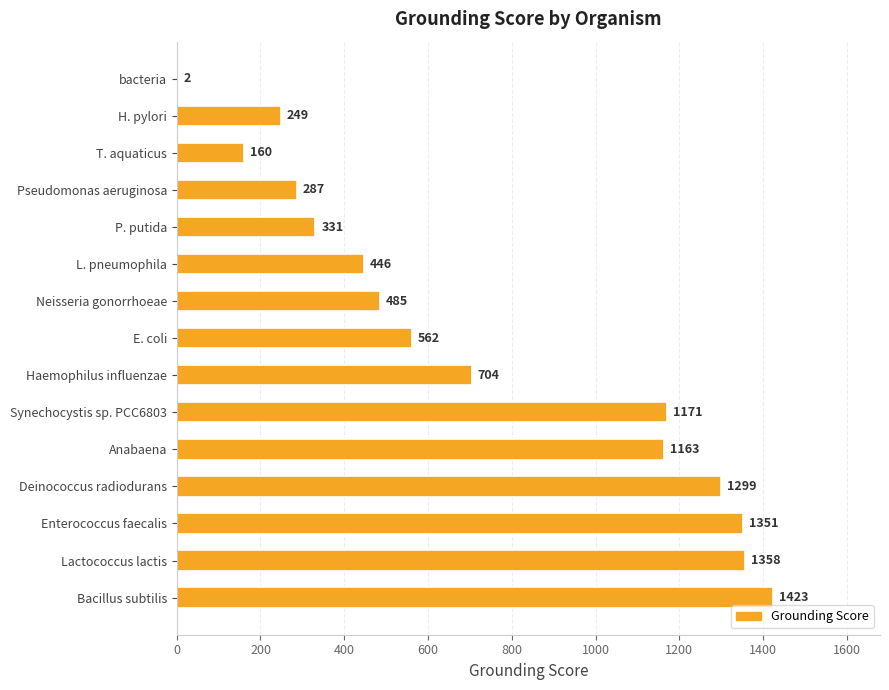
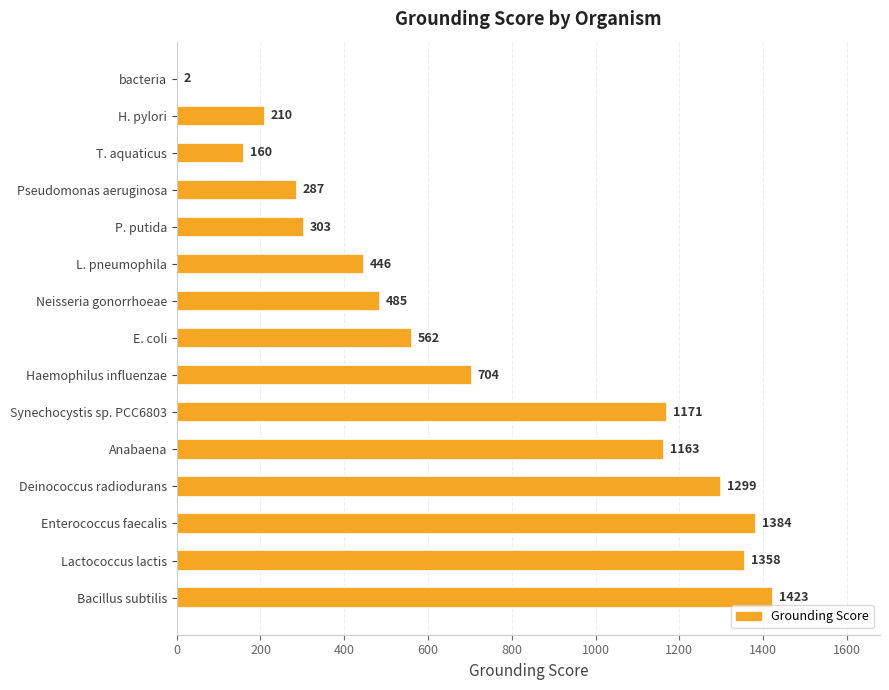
H. pylori: 249 -> 210
P. putida: 331 -> 303
Enterococcus faecalis: 1351 -> 1384
